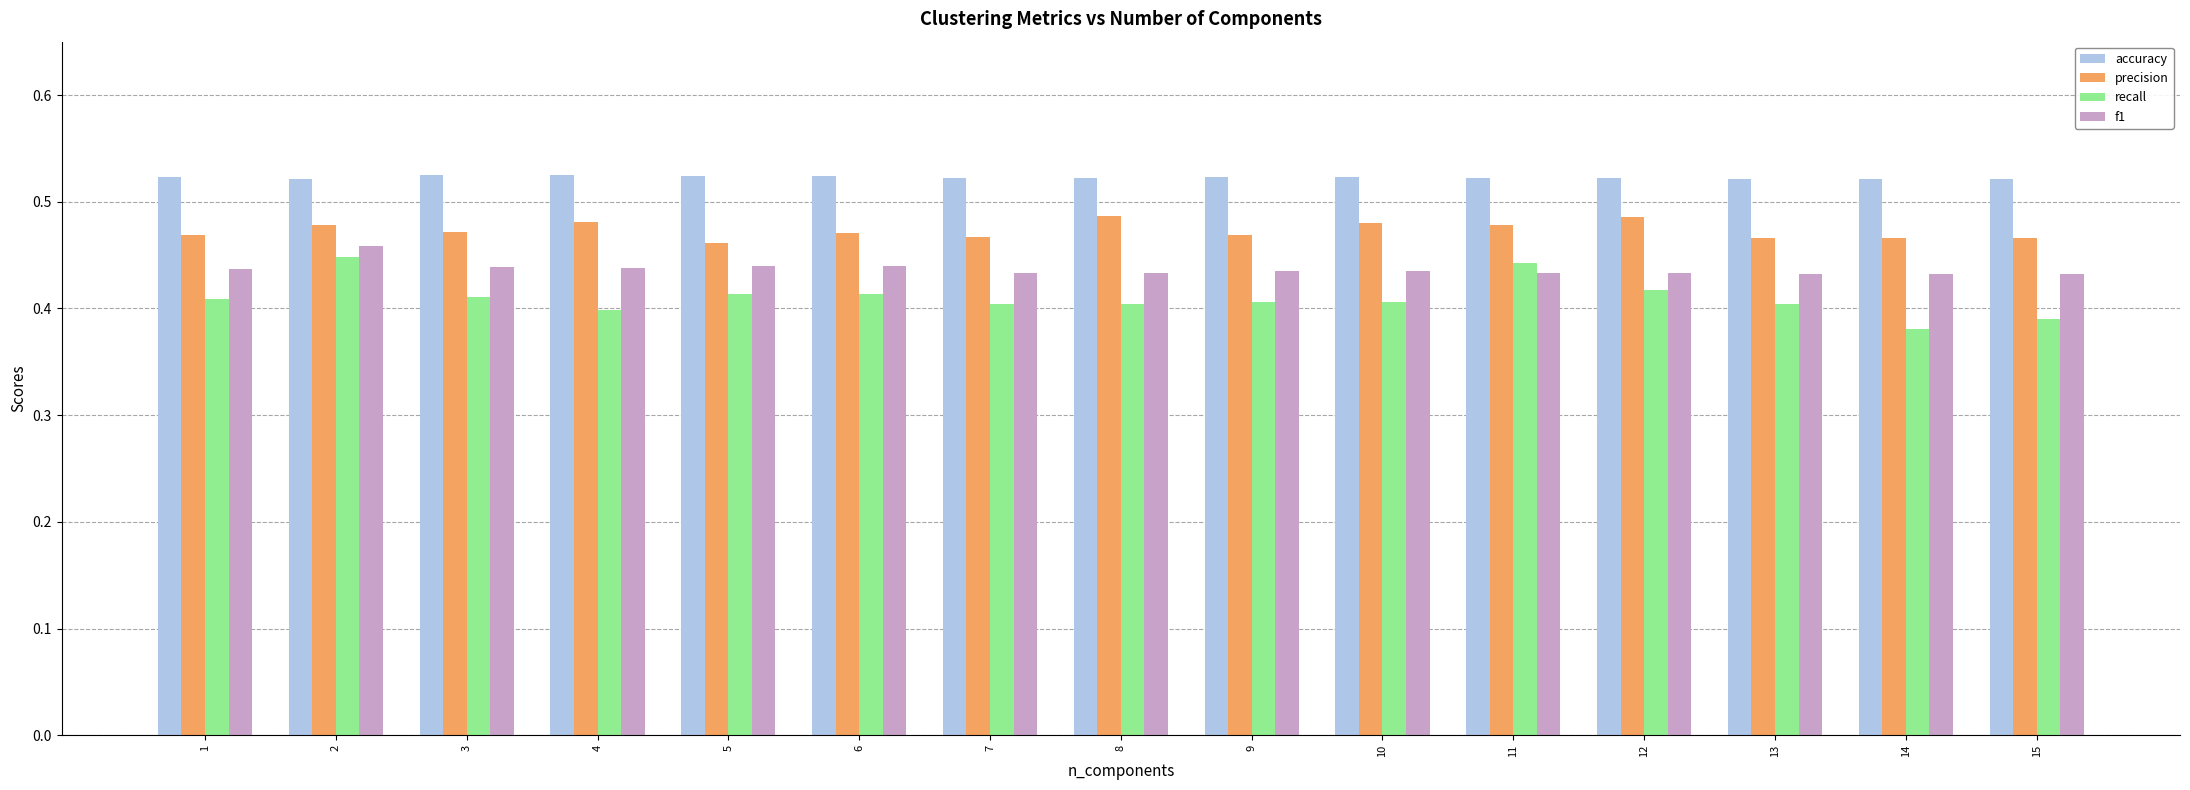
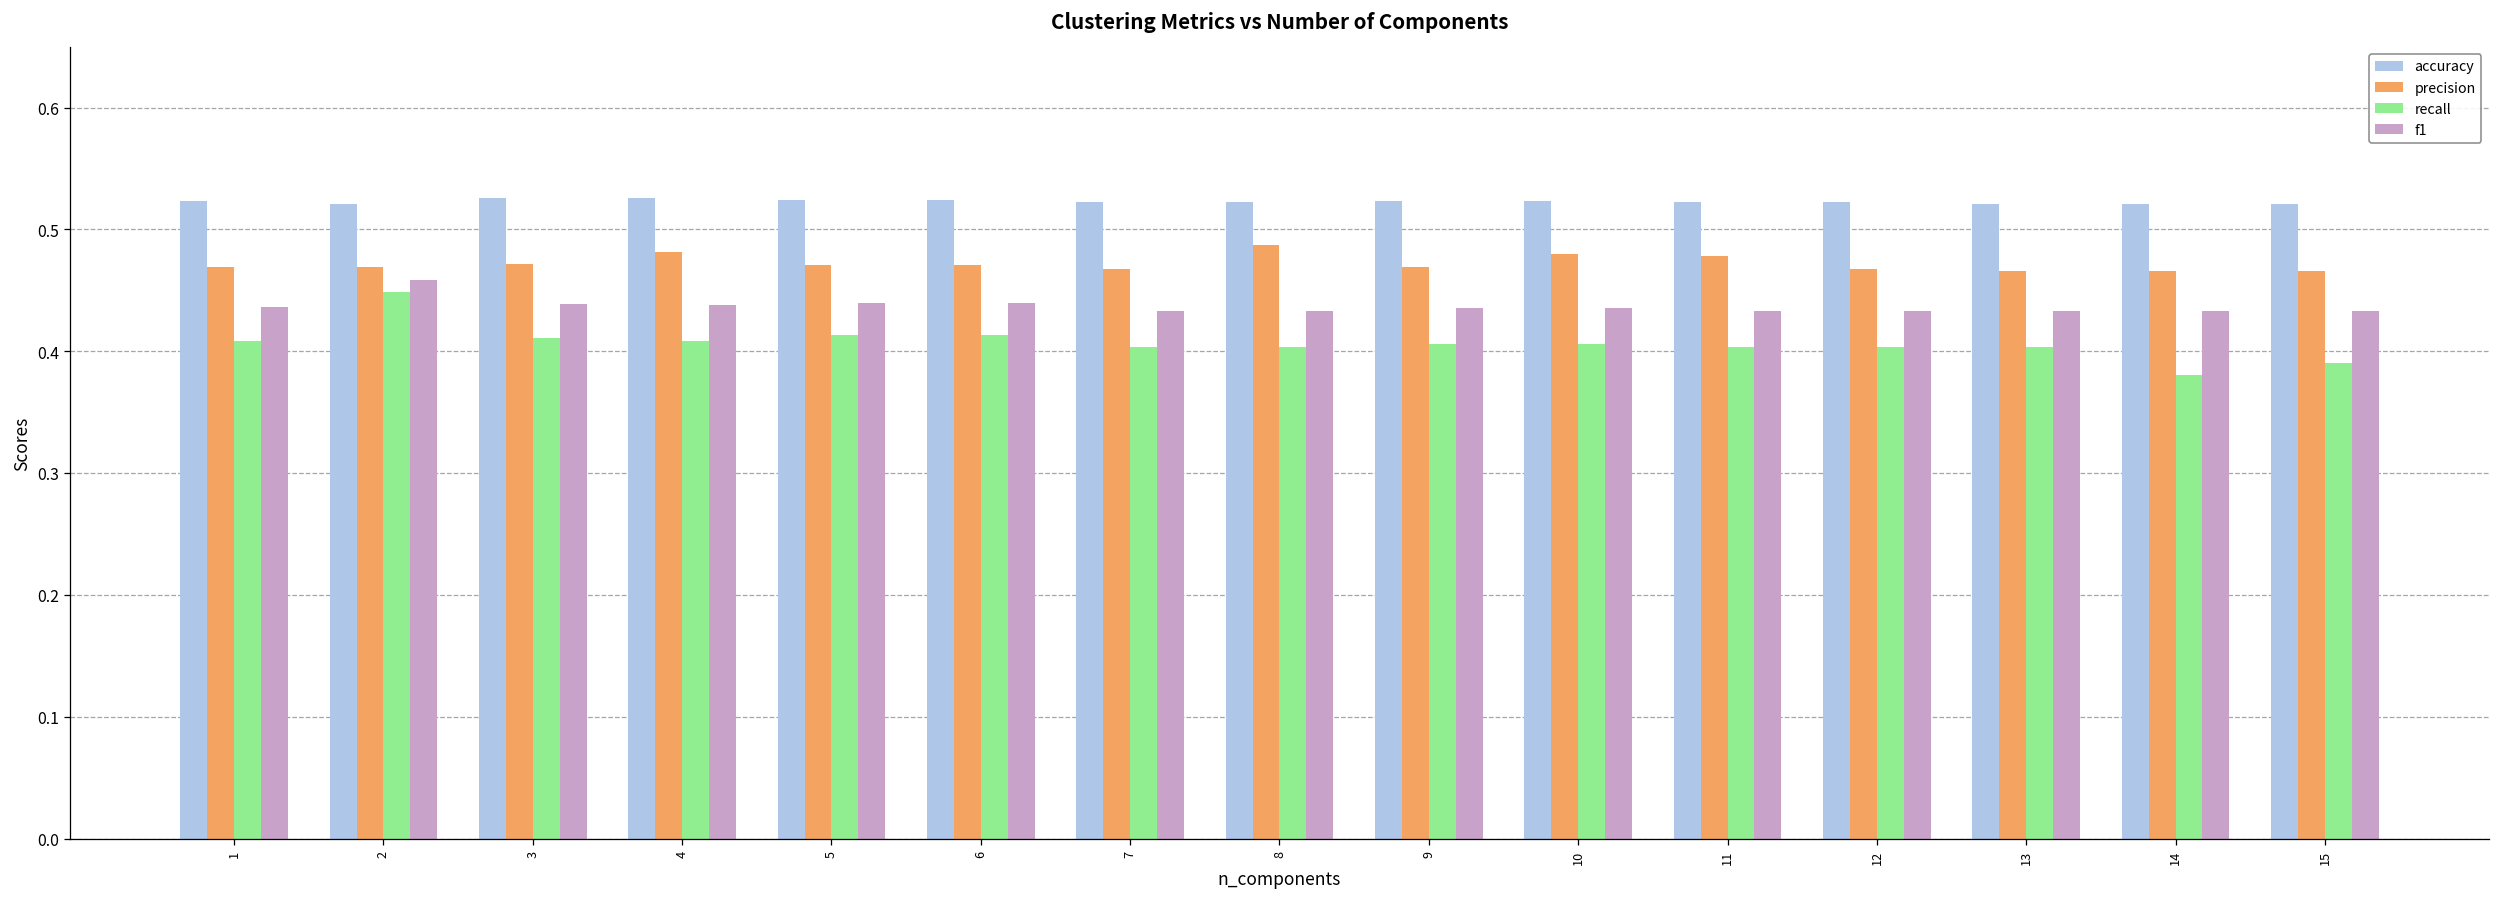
precision, 2: 0.478 -> 0.469
recall, 4: 0.399 -> 0.408
precision, 5: 0.461 -> 0.471
recall, 11: 0.442 -> 0.404
precision, 12: 0.486 -> 0.467
recall, 12: 0.417 -> 0.404
